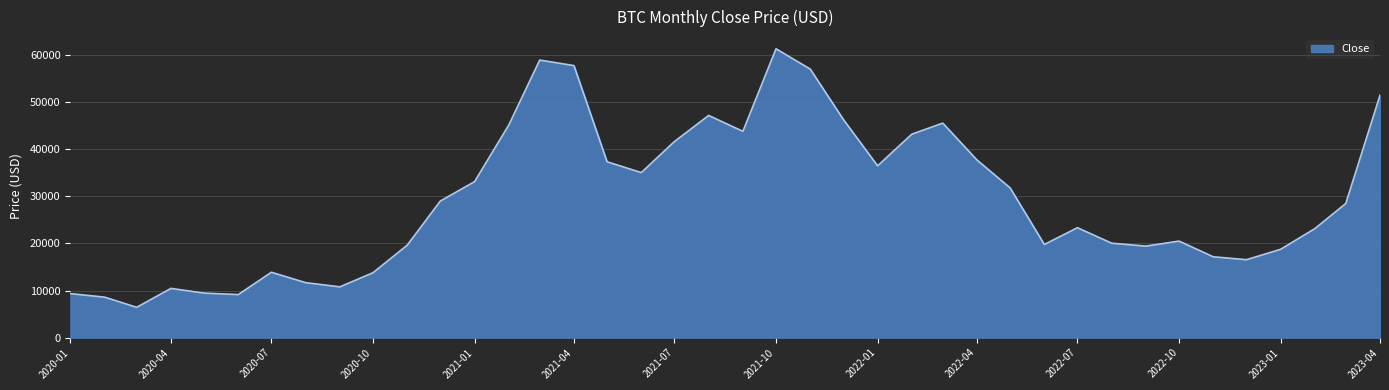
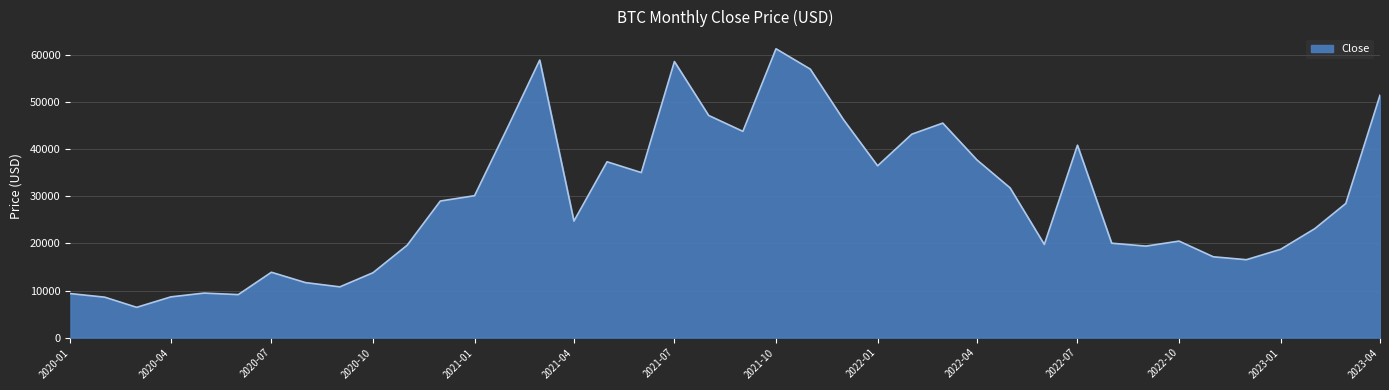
2020-04: 10000 -> 9000
2021-01: 33000 -> 30000
2021-04: 58000 -> 25000
2021-07: 42000 -> 59000
2022-07: 23000 -> 41000
